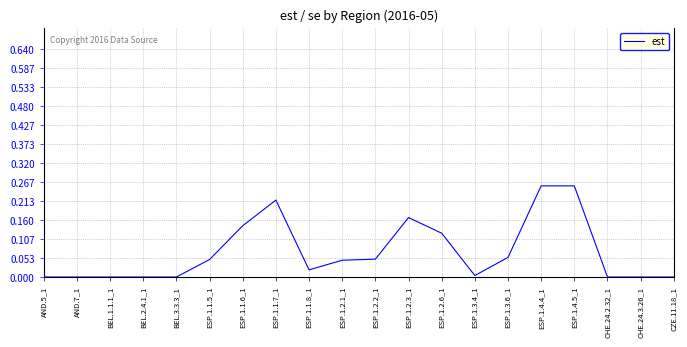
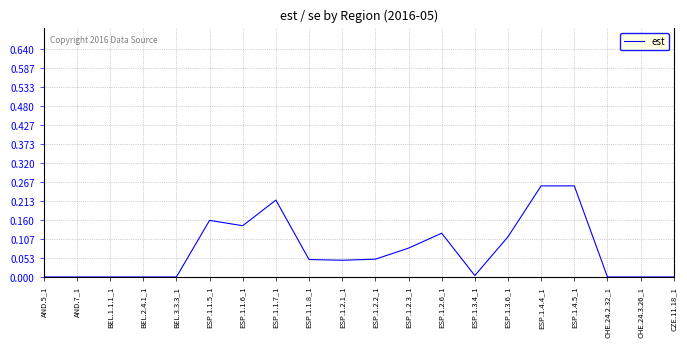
ESP.1.1.5_1: 0.05 -> 0.16
ESP.1.1.8_1: 0.02 -> 0.05
ESP.1.2.3_1: 0.17 -> 0.08
ESP.1.3.6_1: 0.06 -> 0.11
